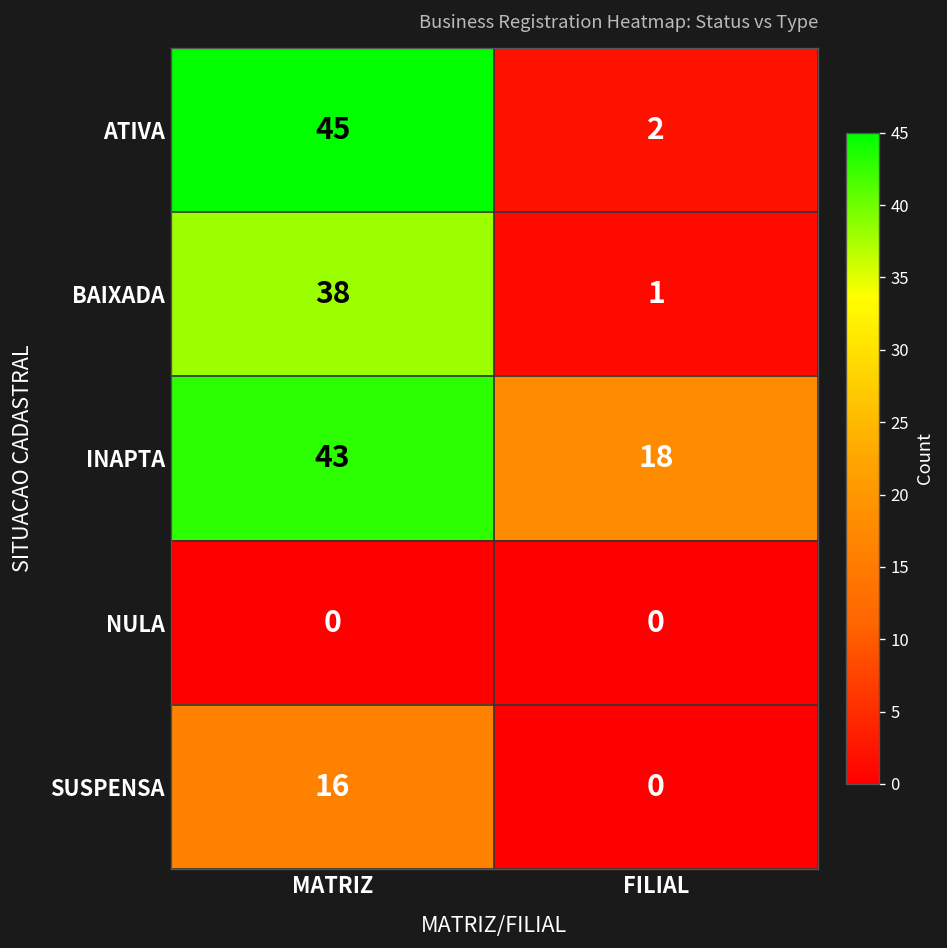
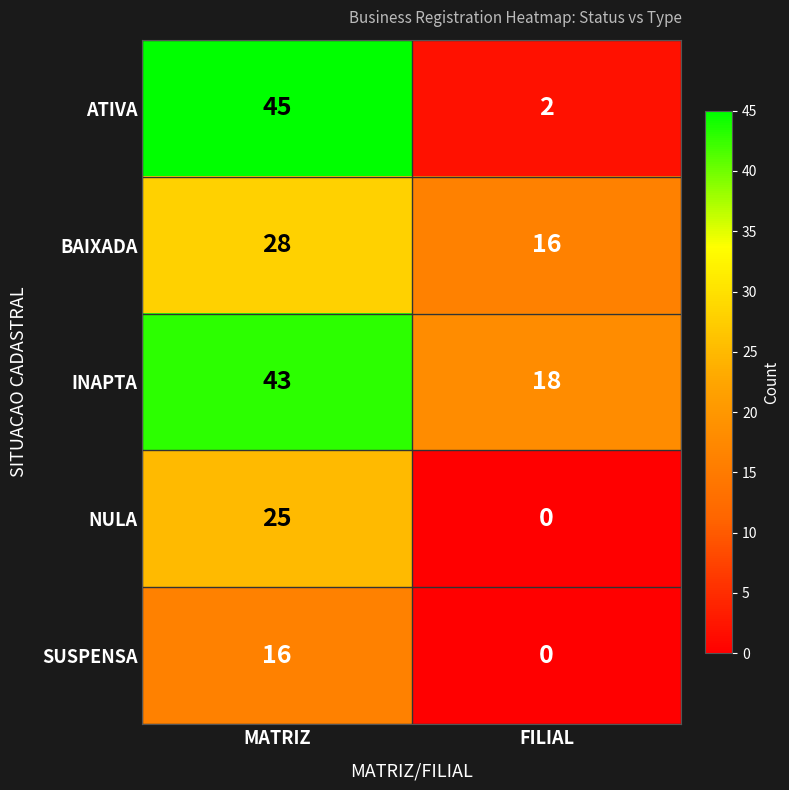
BAIXADA, MATRIZ: 38 -> 28
BAIXADA, FILIAL: 1 -> 16
NULA, MATRIZ: 0 -> 25
